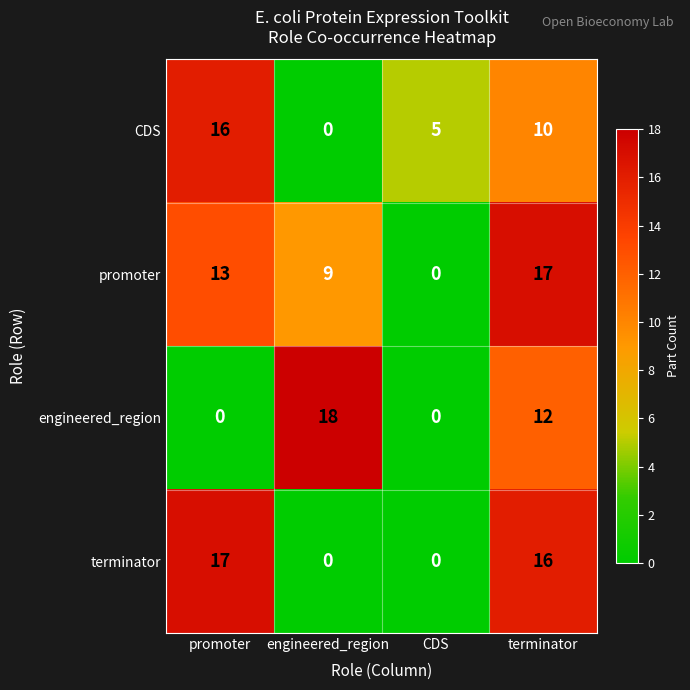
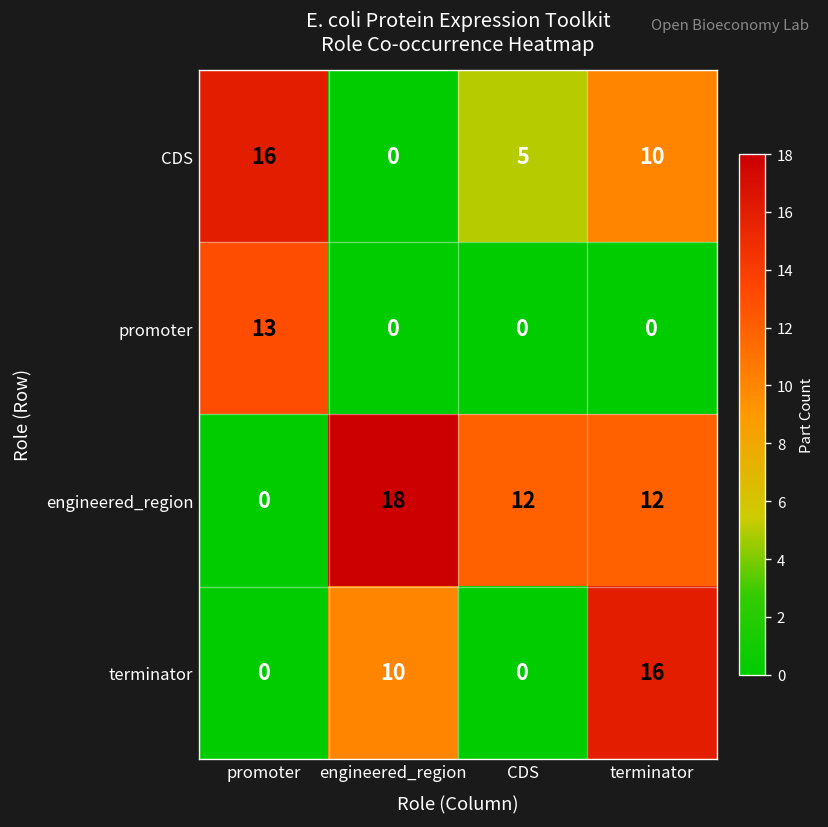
promoter, engineered_region: 9 -> 0
promoter, terminator: 17 -> 0
engineered_region, CDS: 0 -> 12
terminator, promoter: 17 -> 0
terminator, engineered_region: 0 -> 10
